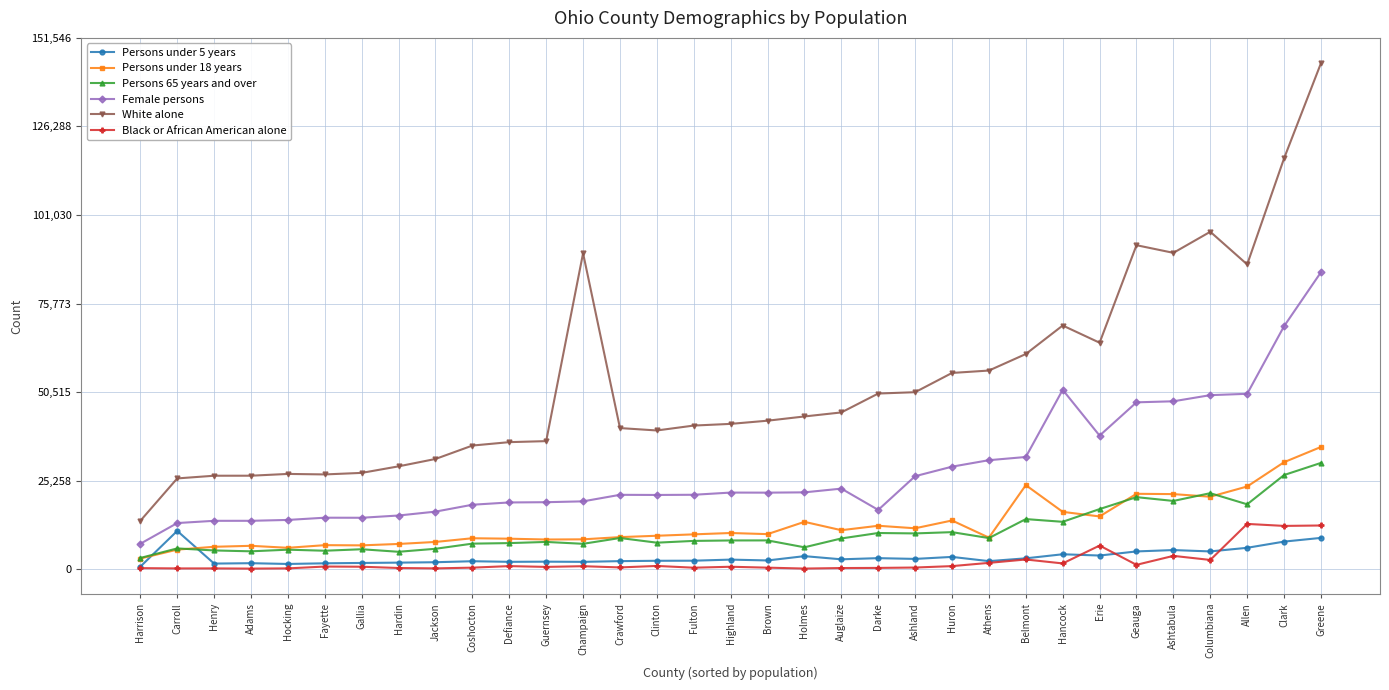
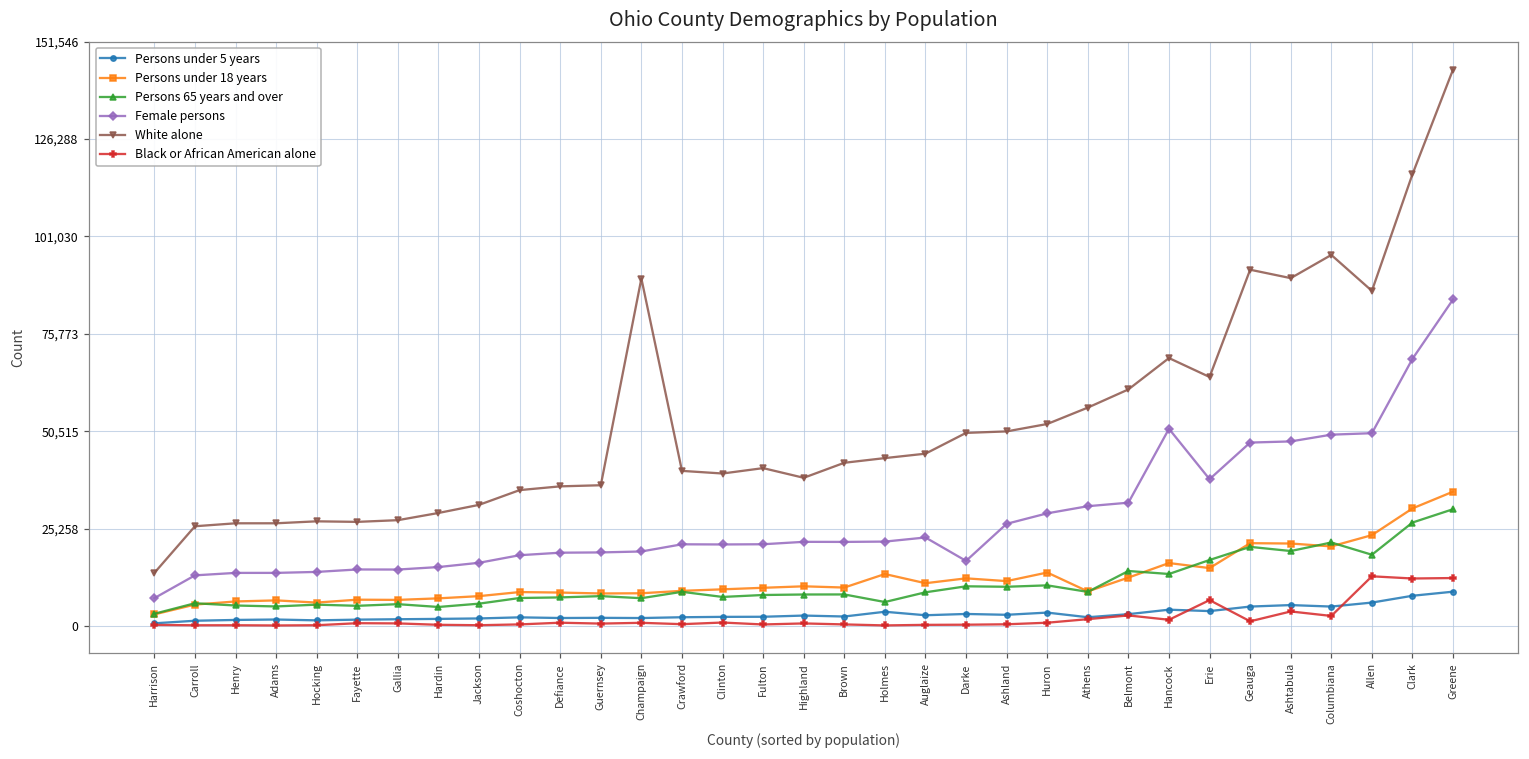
Persons under 5 years, Carroll: 11,000 -> 1,000
White alone, Highland: 41,000 -> 38,000
White alone, Huron: 56,000 -> 52,000
Persons under 18 years, Belmont: 24,000 -> 13,000
